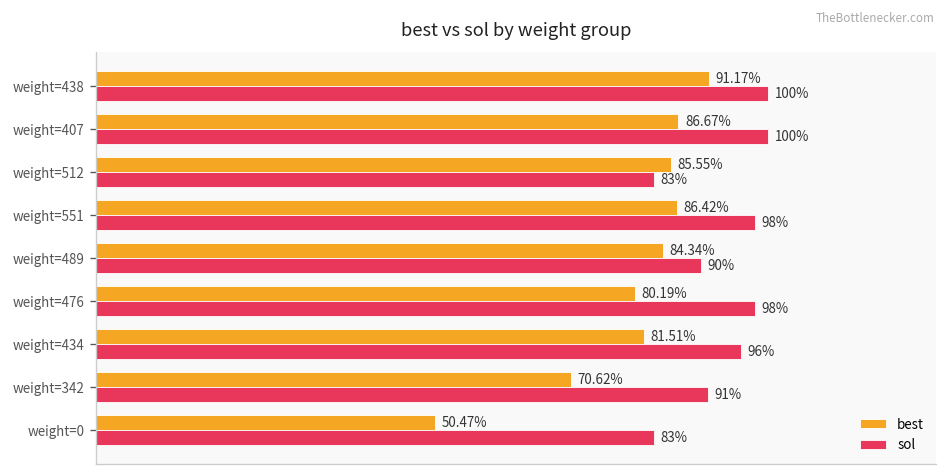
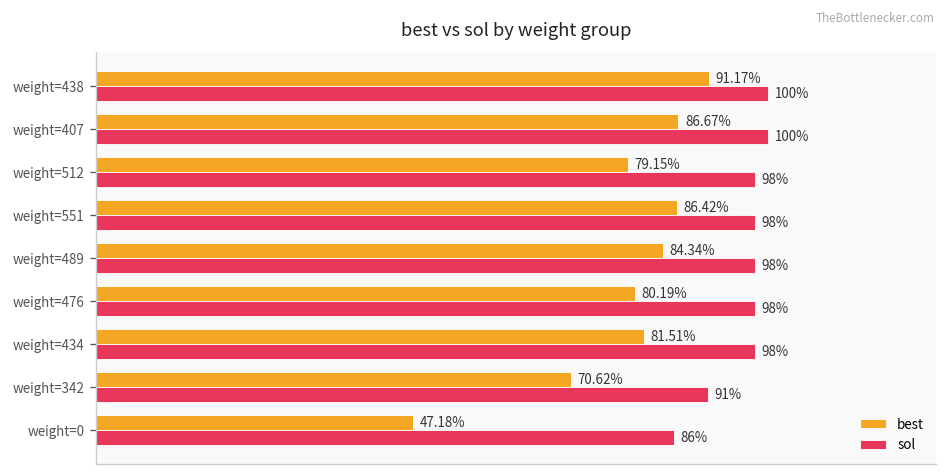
best, weight=512: 85.55% -> 79.15%
sol, weight=512: 83% -> 98%
sol, weight=489: 90% -> 98%
sol, weight=434: 96% -> 98%
best, weight=0: 50.47% -> 47.18%
sol, weight=0: 83% -> 86%
